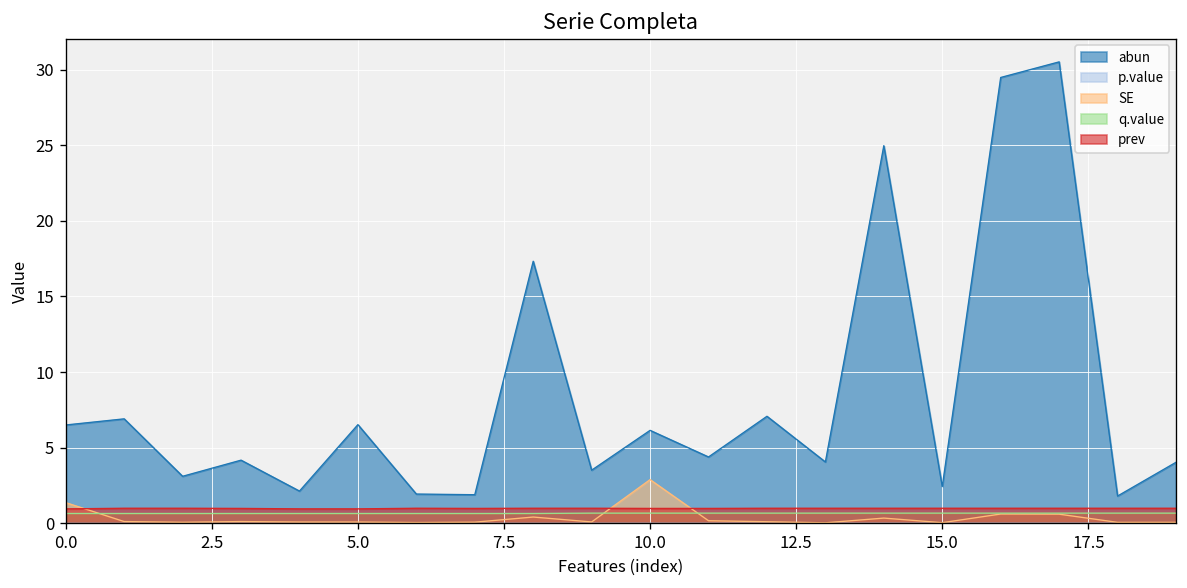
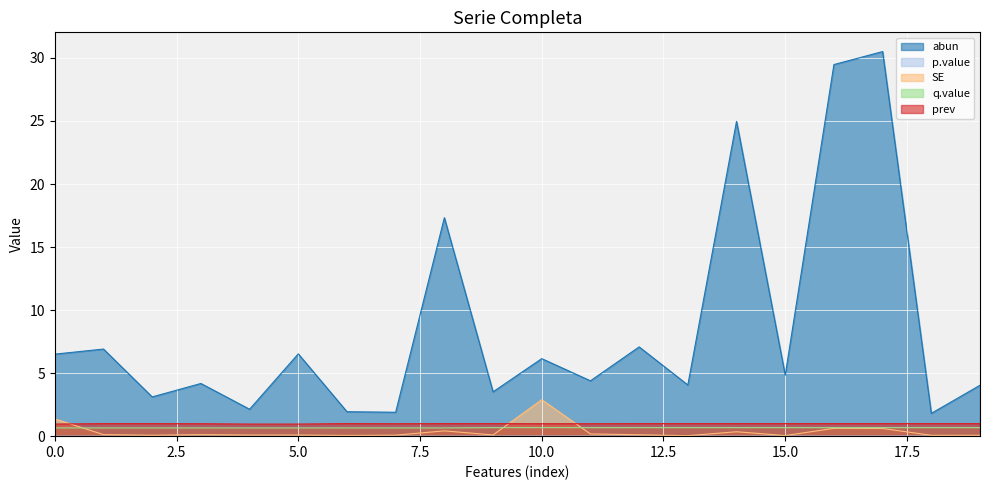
abun, 15.0: 2.4 -> 4.8
